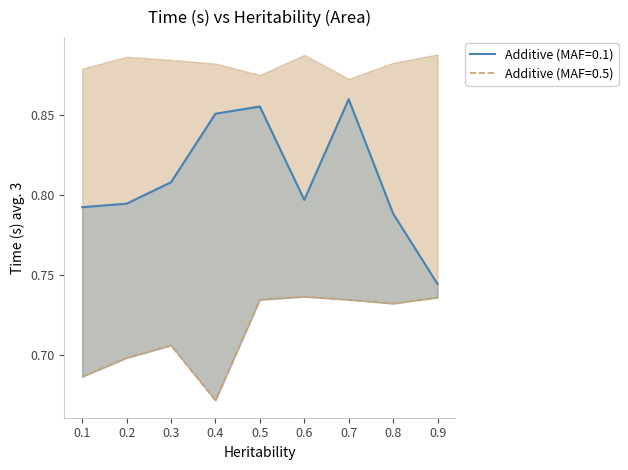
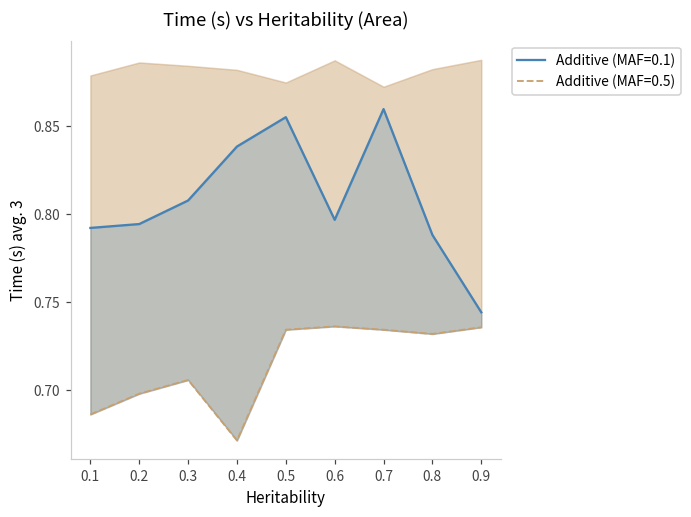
Additive (MAF=0.1), 0.4: 0.851 -> 0.839
